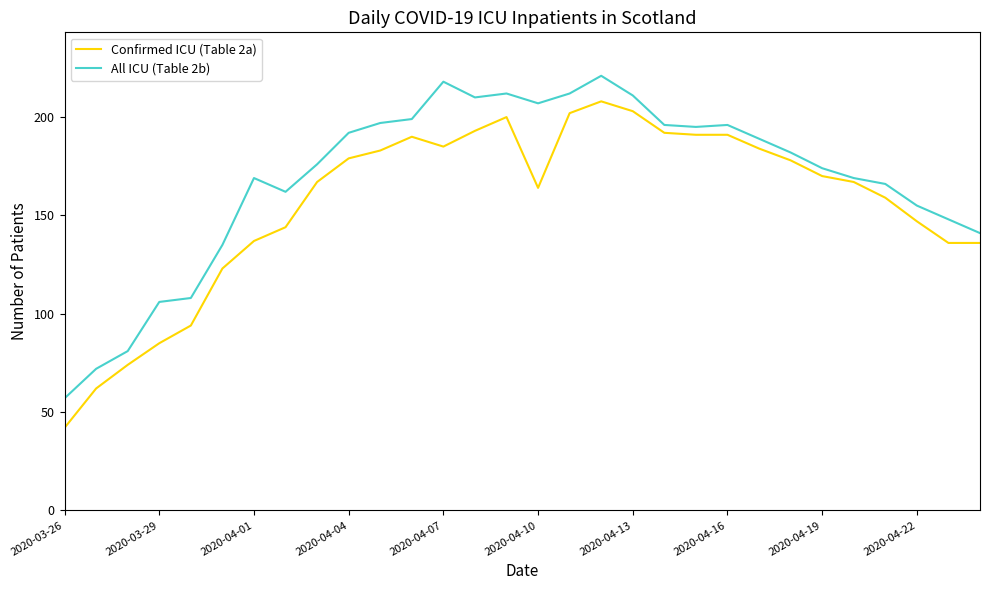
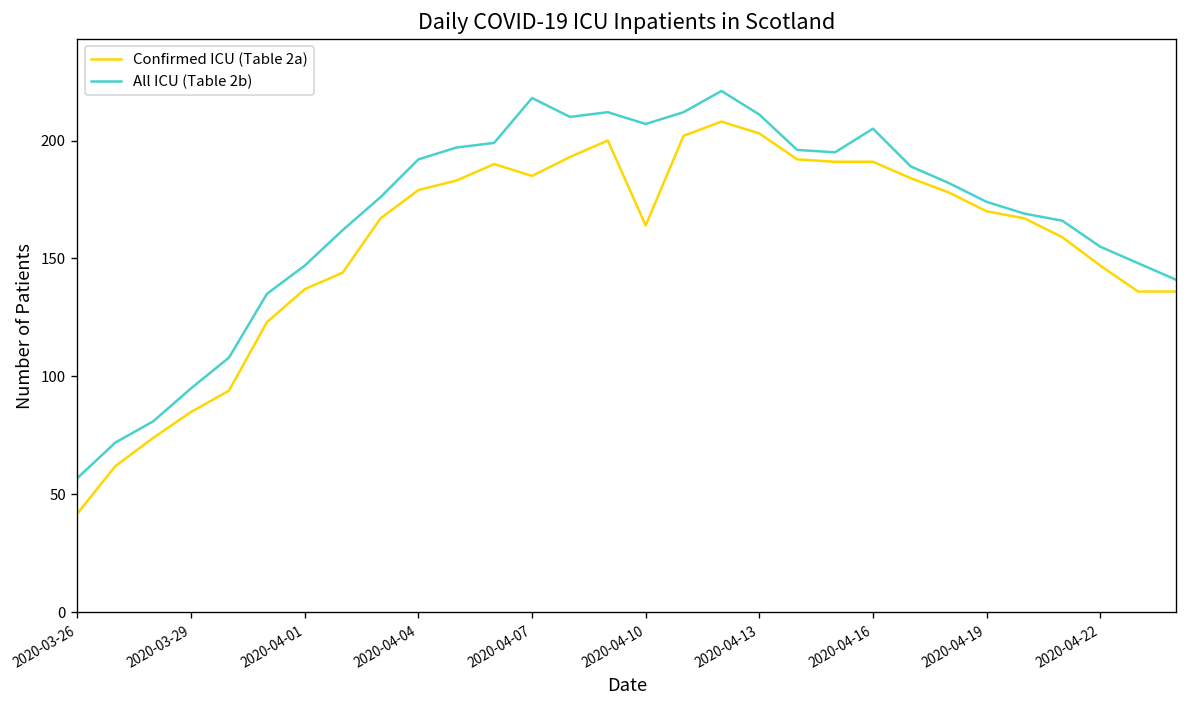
All ICU (Table 2b), 2020-03-29: 106 -> 95
All ICU (Table 2b), 2020-04-01: 169 -> 147
All ICU (Table 2b), 2020-04-16: 196 -> 205
